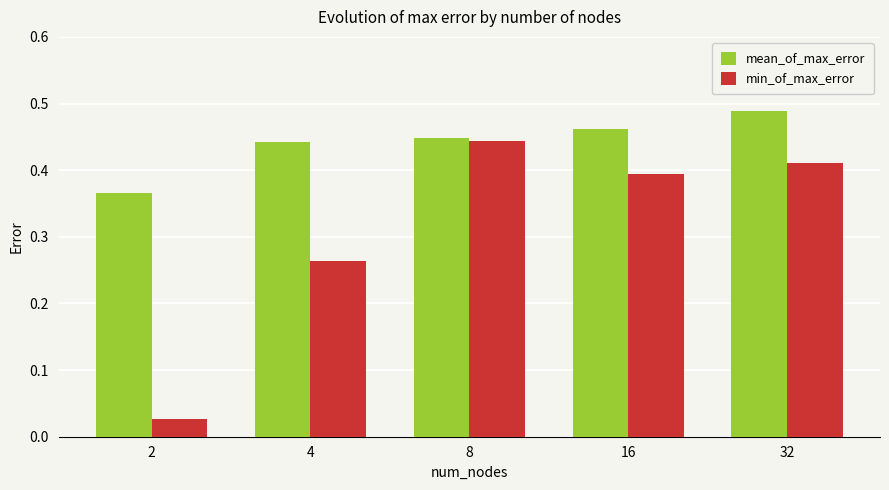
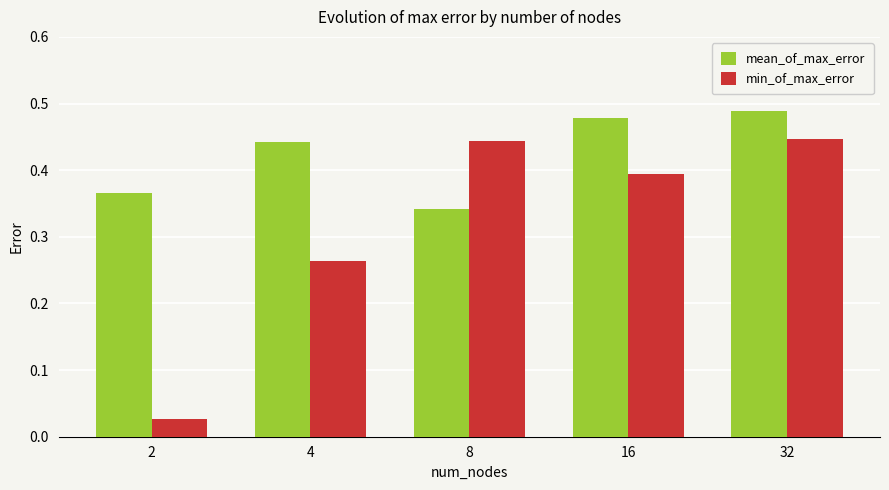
mean_of_max_error, 8: 0.45 -> 0.34
mean_of_max_error, 16: 0.46 -> 0.48
min_of_max_error, 32: 0.41 -> 0.45
